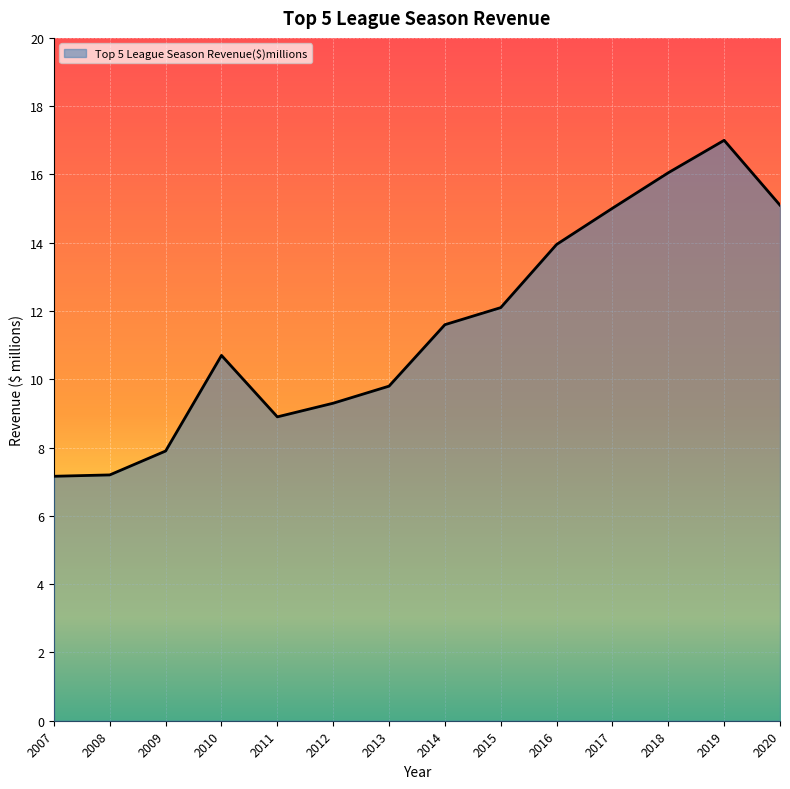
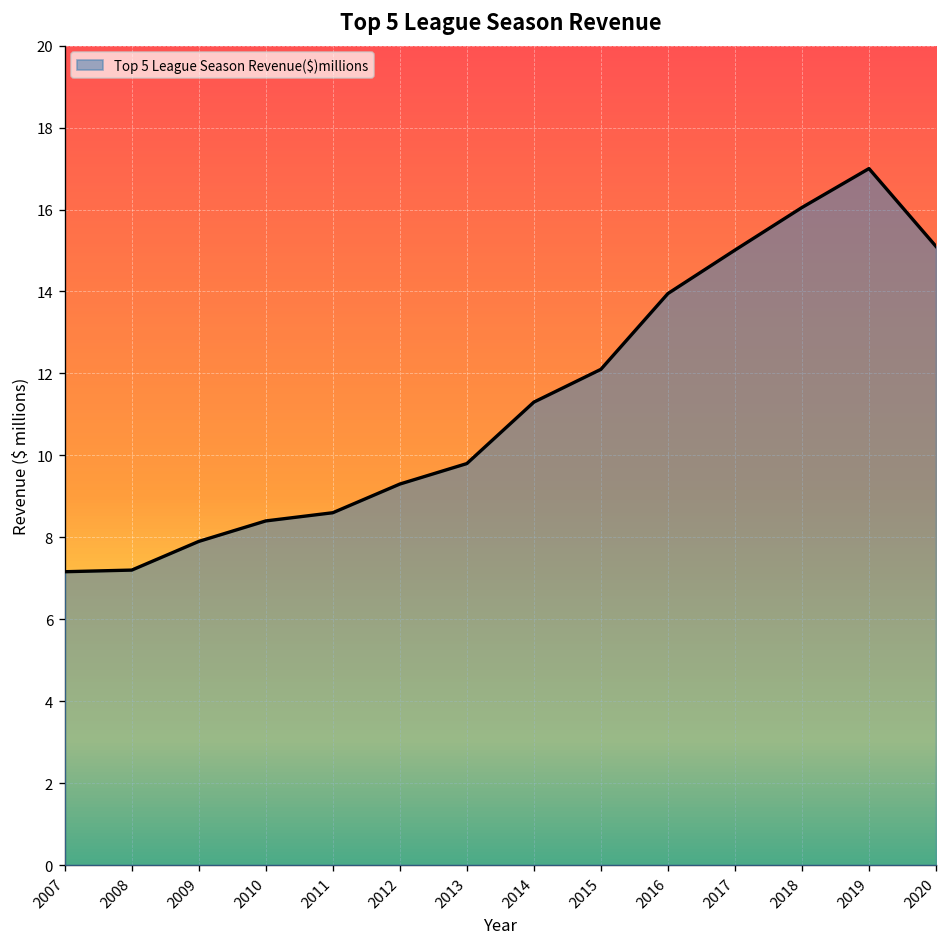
2010: 10.7 -> 8.4
2011: 8.9 -> 8.6
2014: 11.6 -> 11.3
